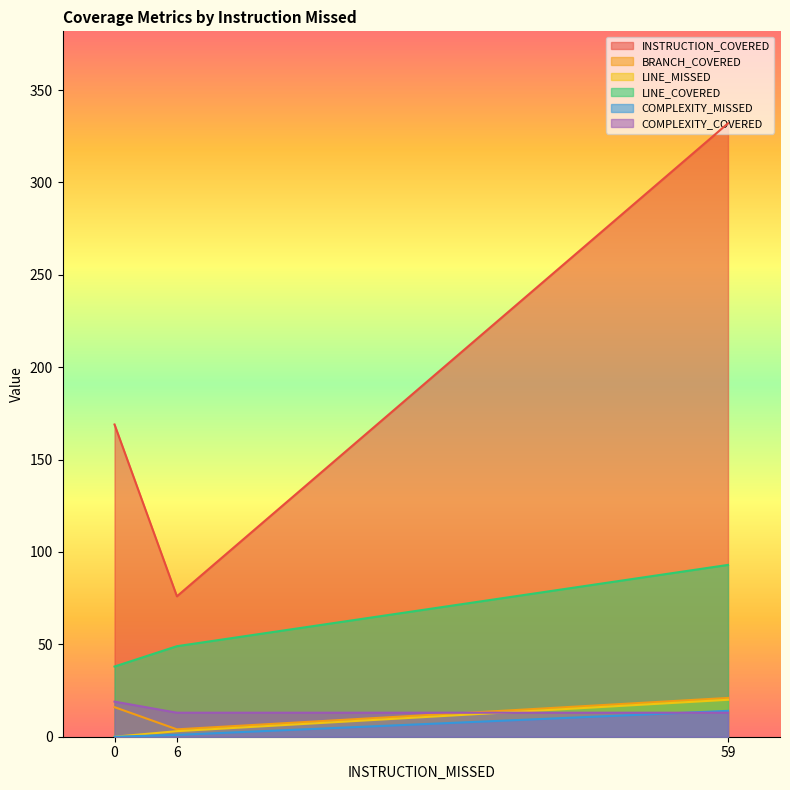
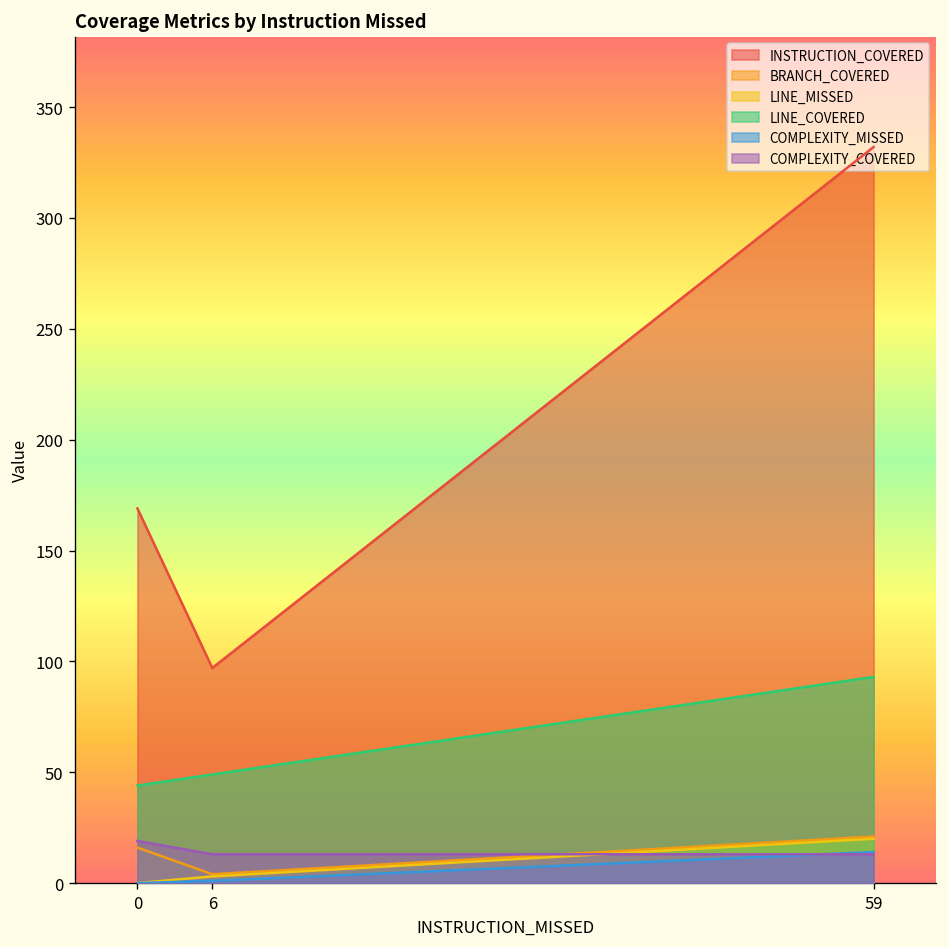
LINE_COVERED, 0: 38 -> 44
INSTRUCTION_COVERED, 6: 76 -> 97
